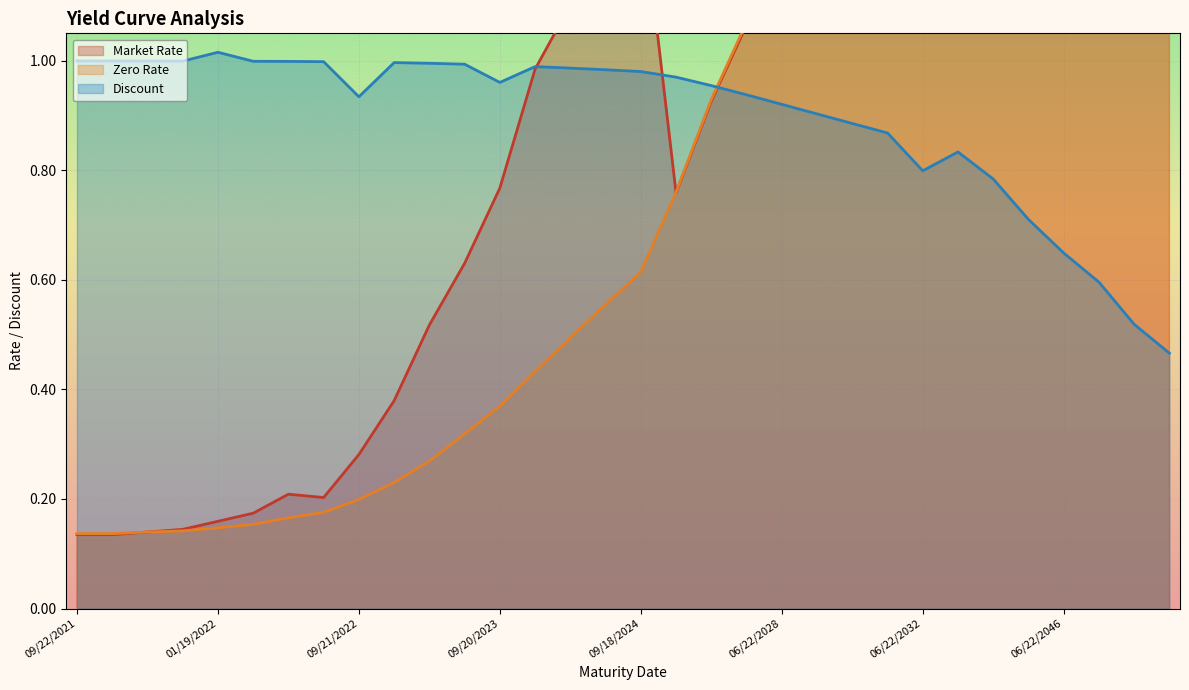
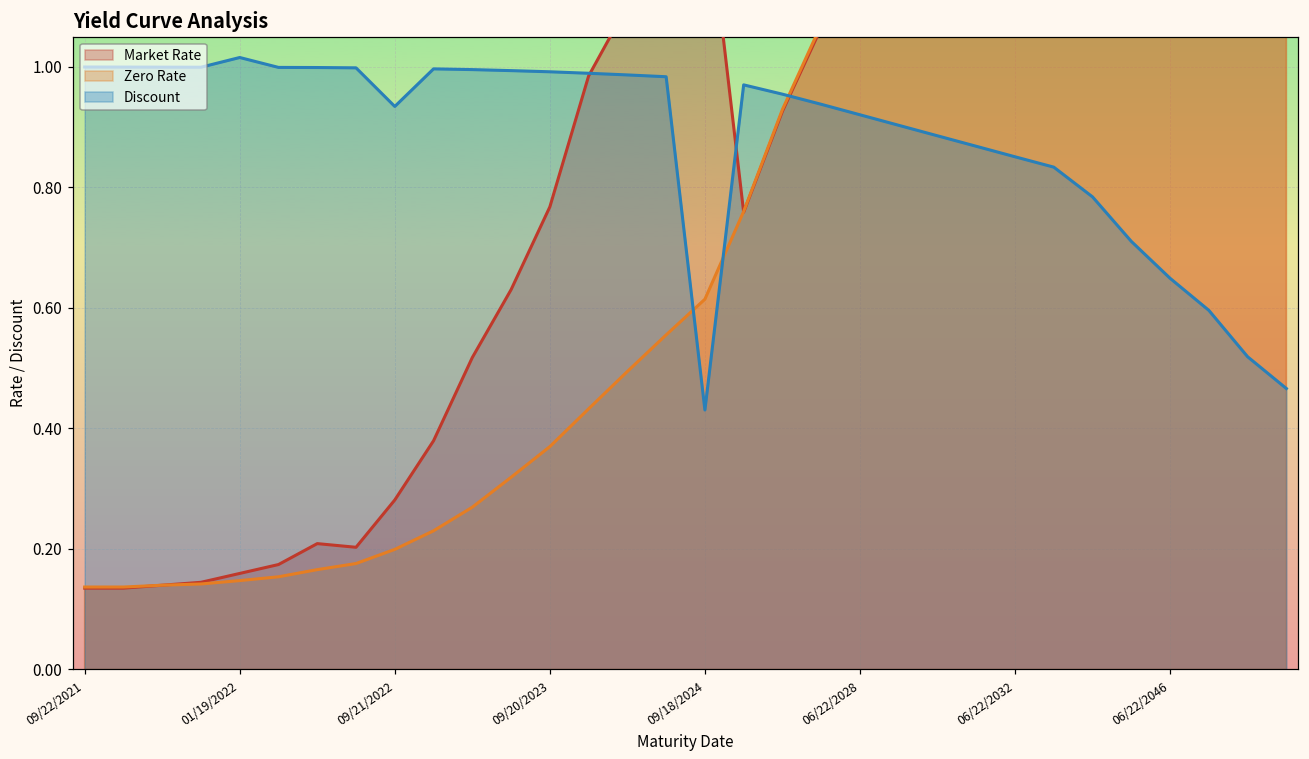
Discount, 09/20/2023: 0.96 -> 0.99
Discount, 09/18/2024: 0.98 -> 0.43
Discount, 06/22/2032: 0.80 -> 0.85
